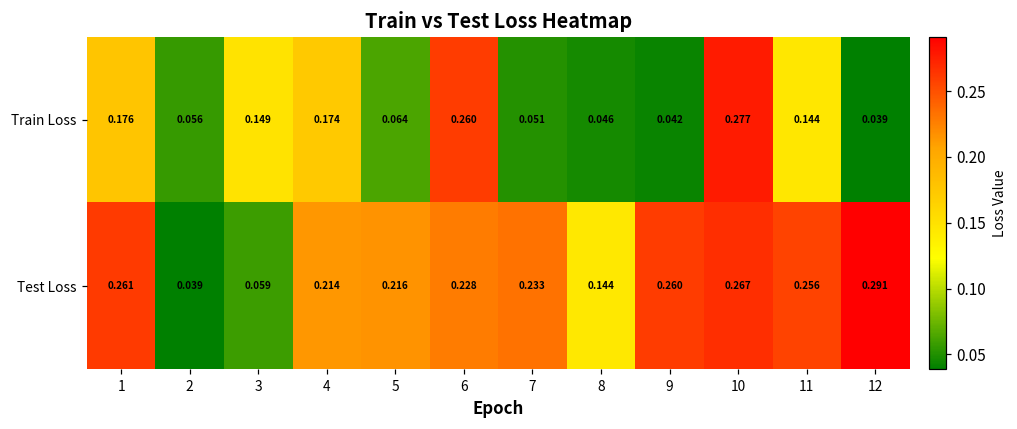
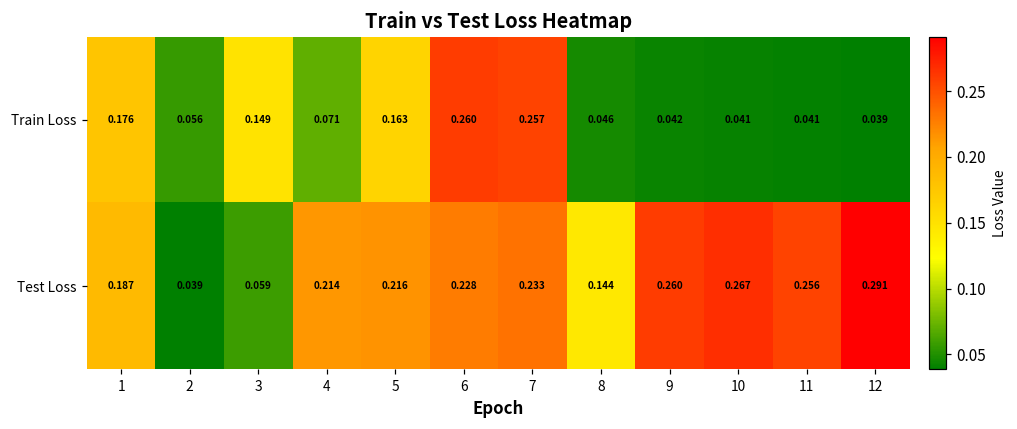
Train Loss, 4: 0.174 -> 0.071
Train Loss, 5: 0.064 -> 0.163
Train Loss, 7: 0.051 -> 0.257
Train Loss, 10: 0.277 -> 0.041
Train Loss, 11: 0.144 -> 0.041
Test Loss, 1: 0.261 -> 0.187
